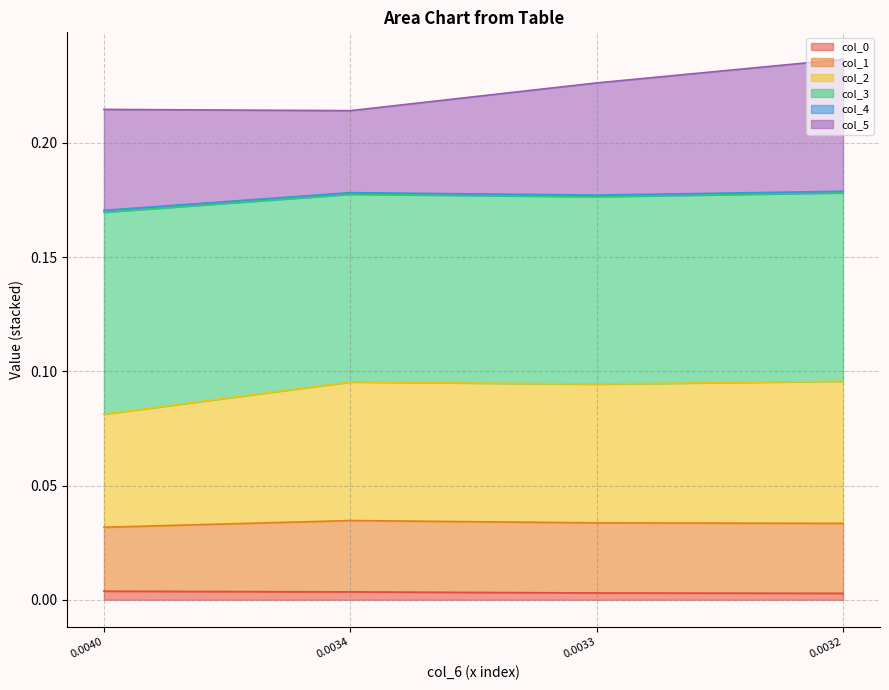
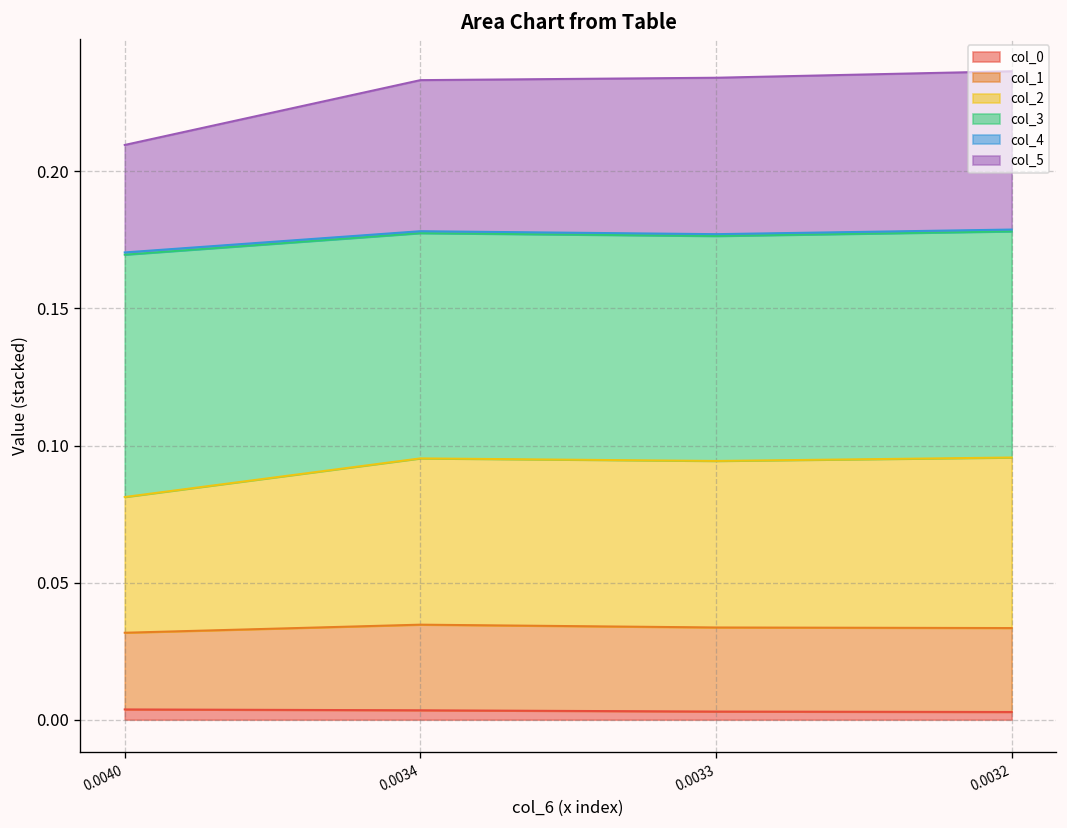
col_5, 0.0040: 0.044 -> 0.039
col_5, 0.0034: 0.036 -> 0.055
col_5, 0.0033: 0.049 -> 0.057
